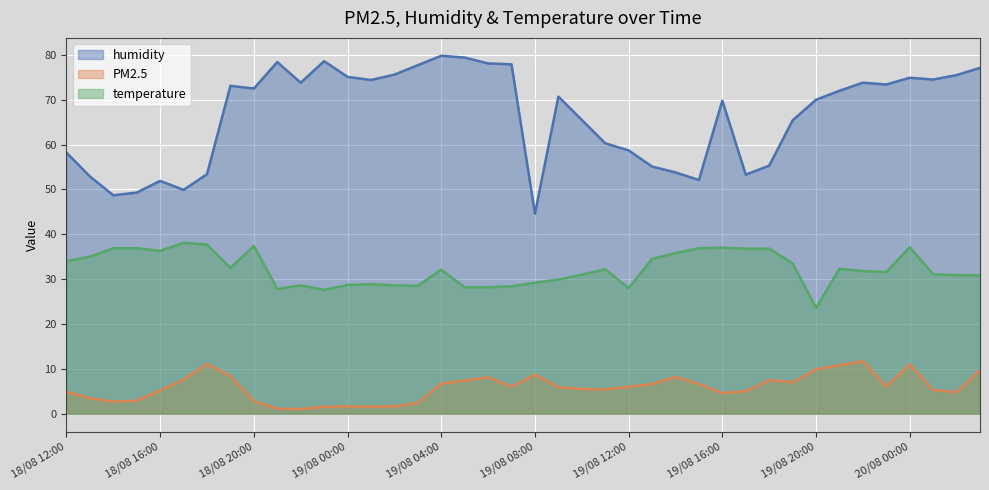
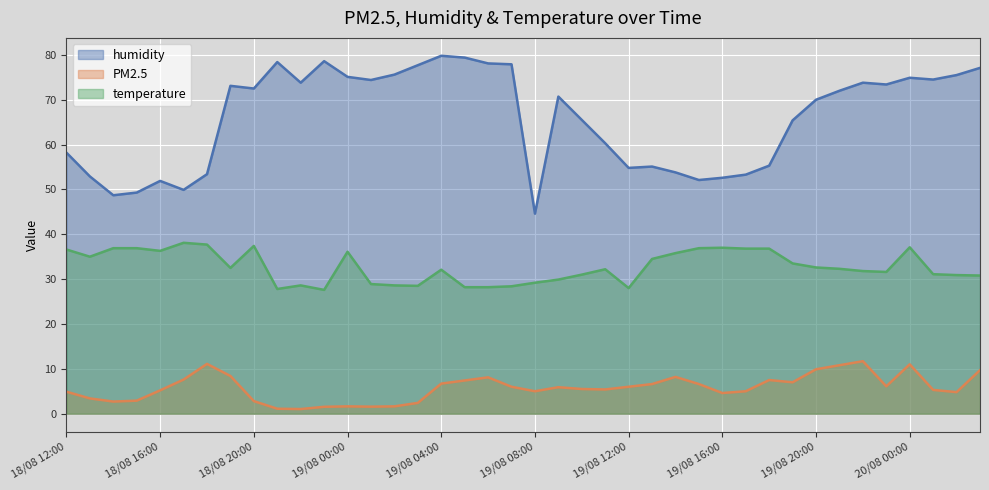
temperature, 18/08 12:00: 34 -> 37
temperature, 19/08 00:00: 29 -> 36
PM2.5, 19/08 08:00: 9 -> 5
humidity, 19/08 12:00: 59 -> 55
humidity, 19/08 16:00: 70 -> 53
temperature, 19/08 20:00: 24 -> 33
